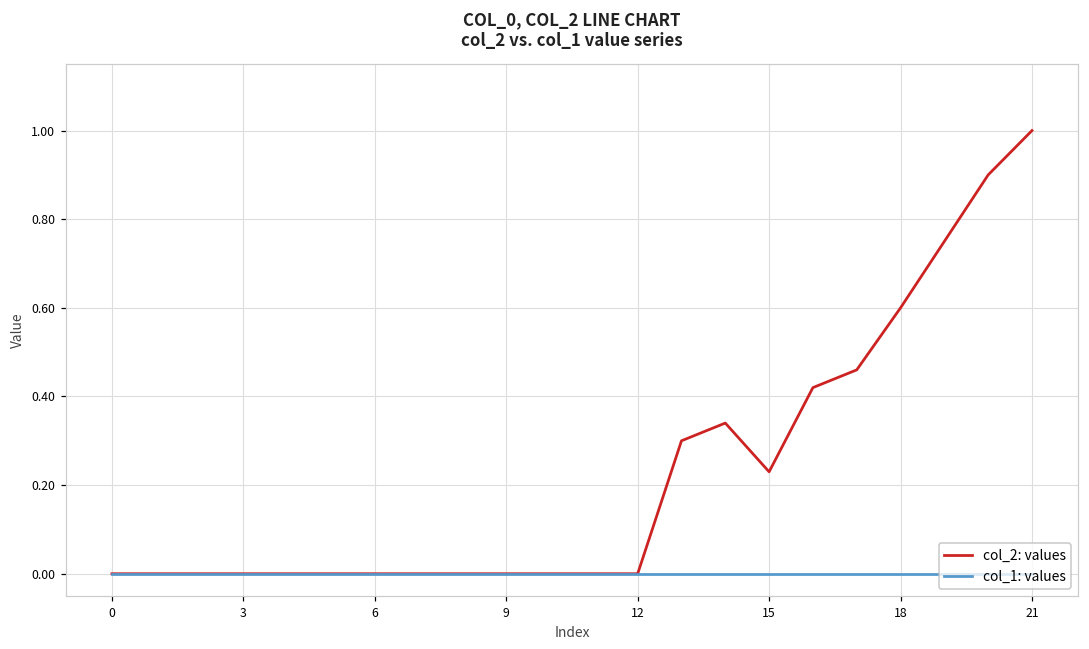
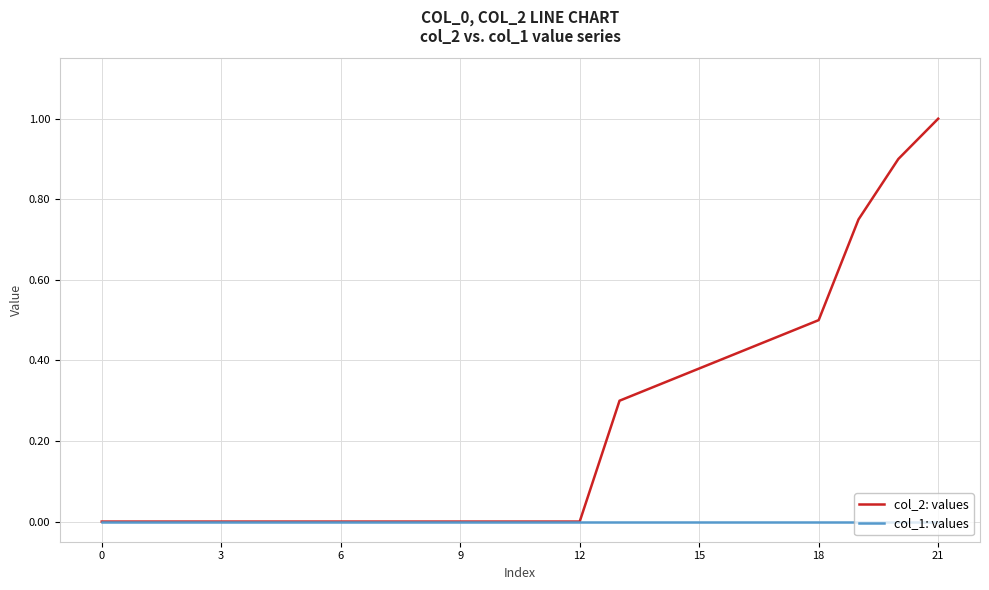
col_2: values, 15: 0.23 -> 0.38
col_2: values, 18: 0.6 -> 0.5
